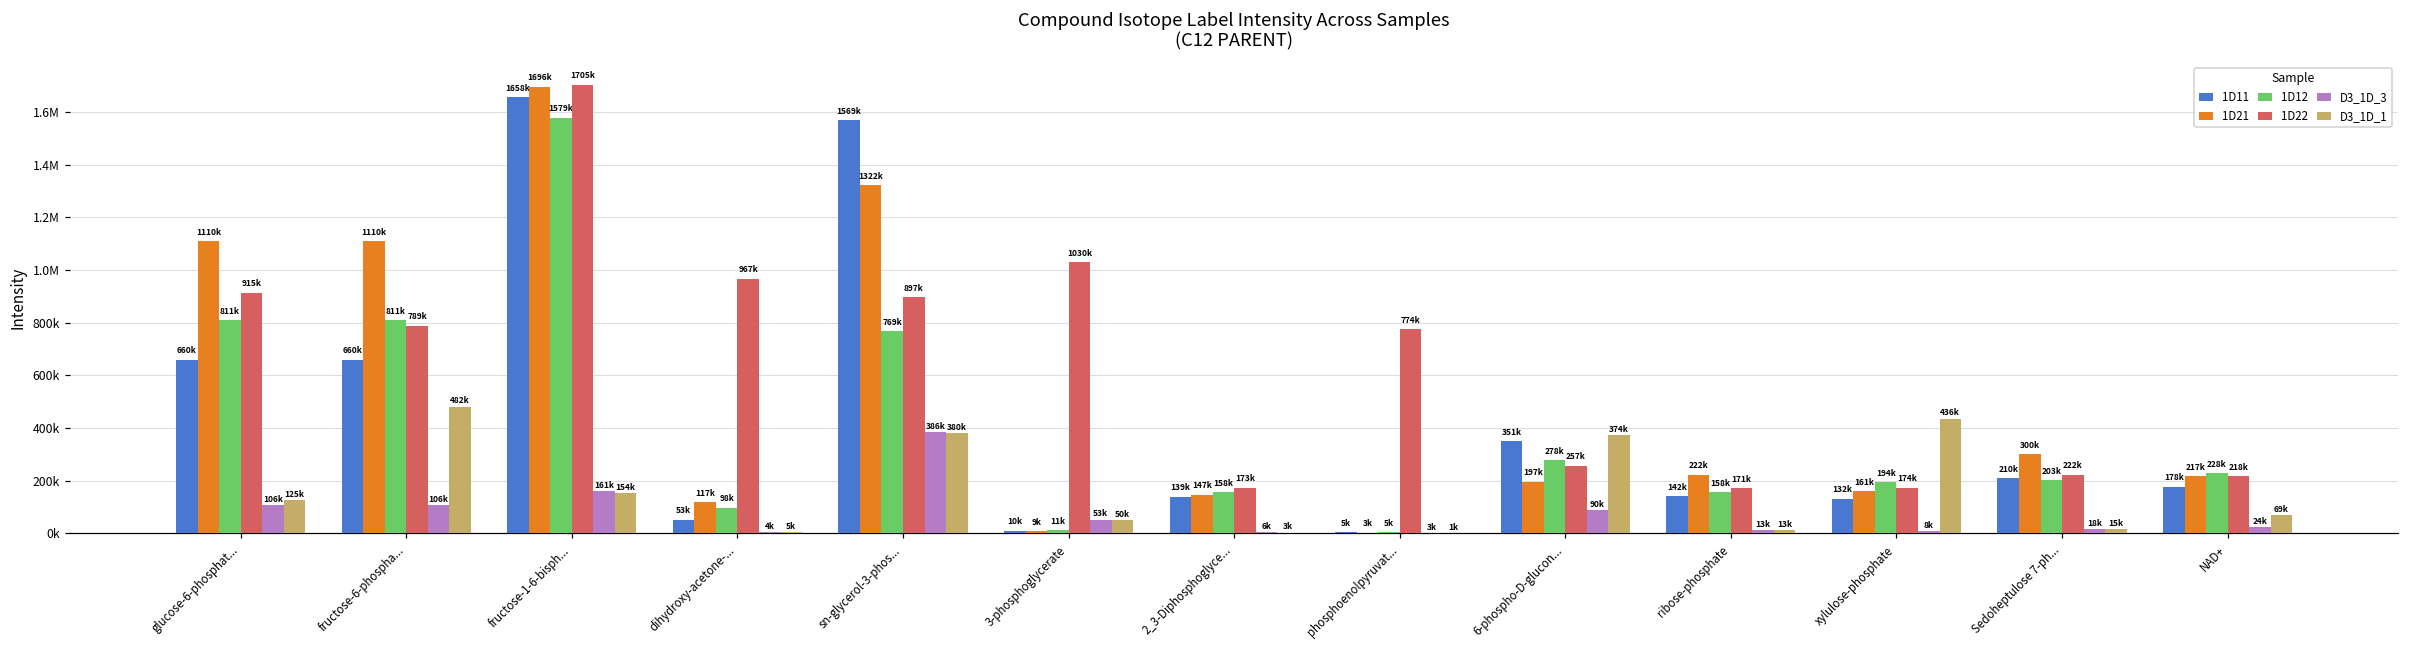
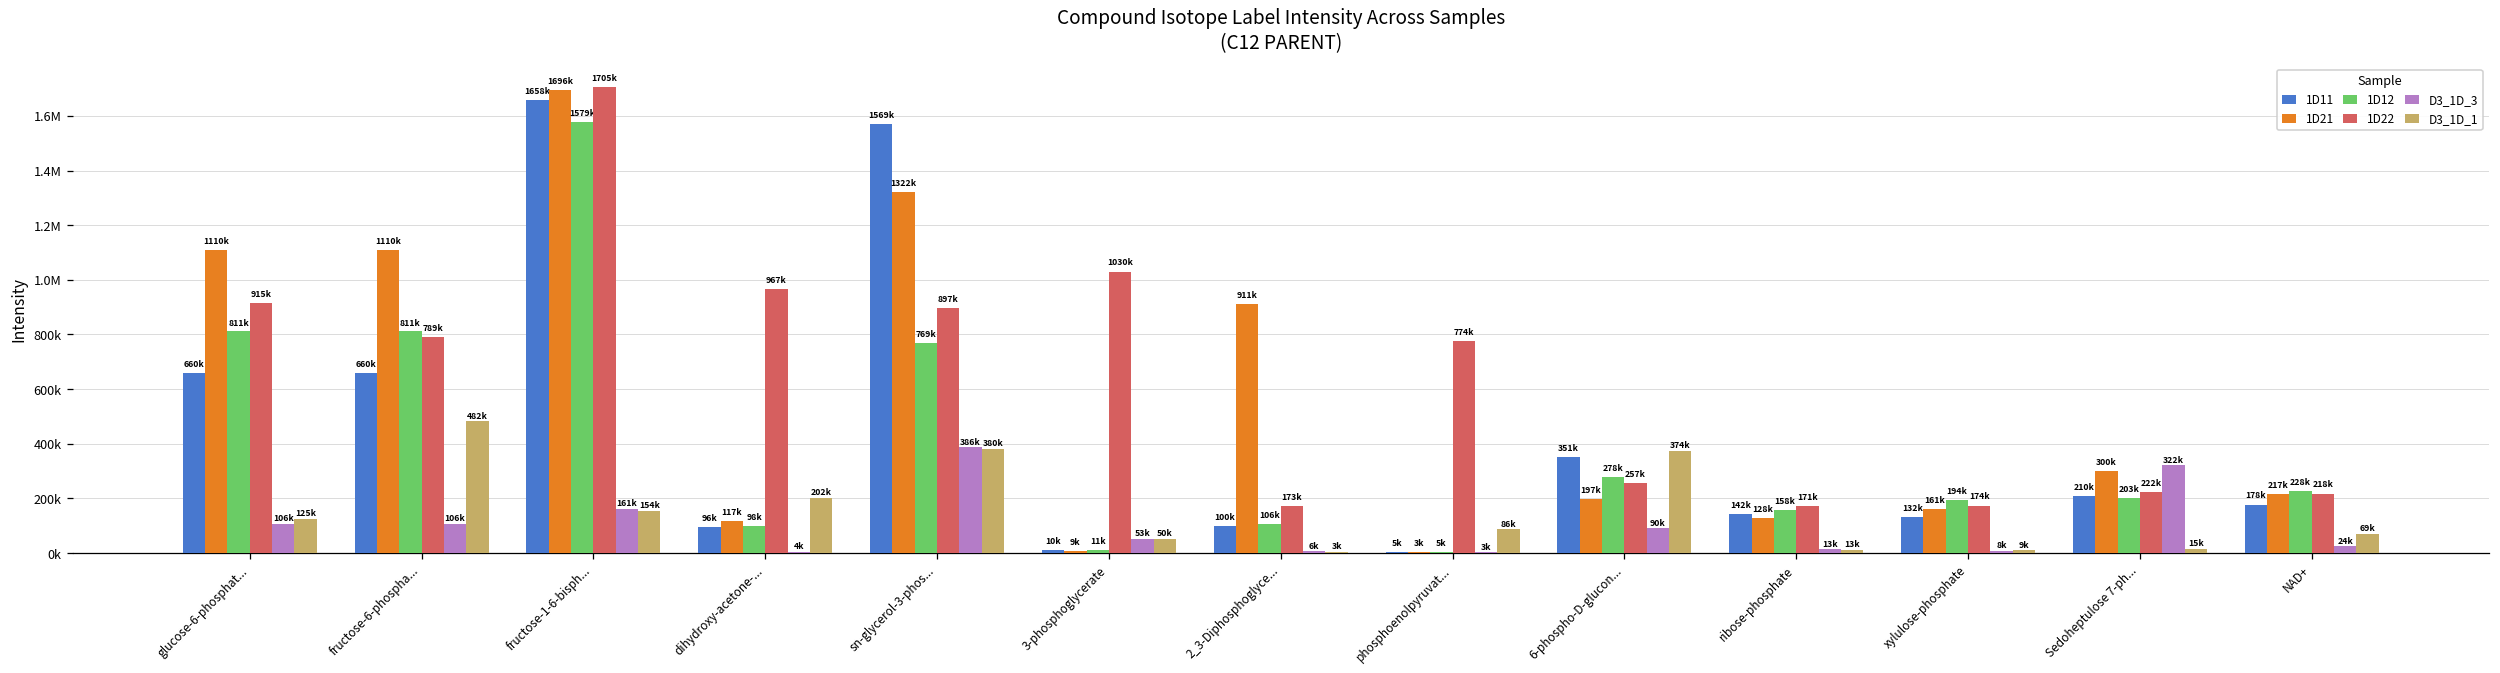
1D11, dihydroxy-acetone-...: 53k -> 96k
D3_1D_1, dihydroxy-acetone-...: 5k -> 202k
1D11, 2_3-Diphosphoglyce...: 139k -> 100k
1D21, 2_3-Diphosphoglyce...: 147k -> 911k
1D12, 2_3-Diphosphoglyce...: 158k -> 106k
D3_1D_1, phosphoenolpyruvat...: 1k -> 86k
1D21, ribose-phosphate: 222k -> 128k
D3_1D_1, xylulose-phosphate: 436k -> 9k
D3_1D_3, Sedoheptulose 7-ph...: 18k -> 322k
